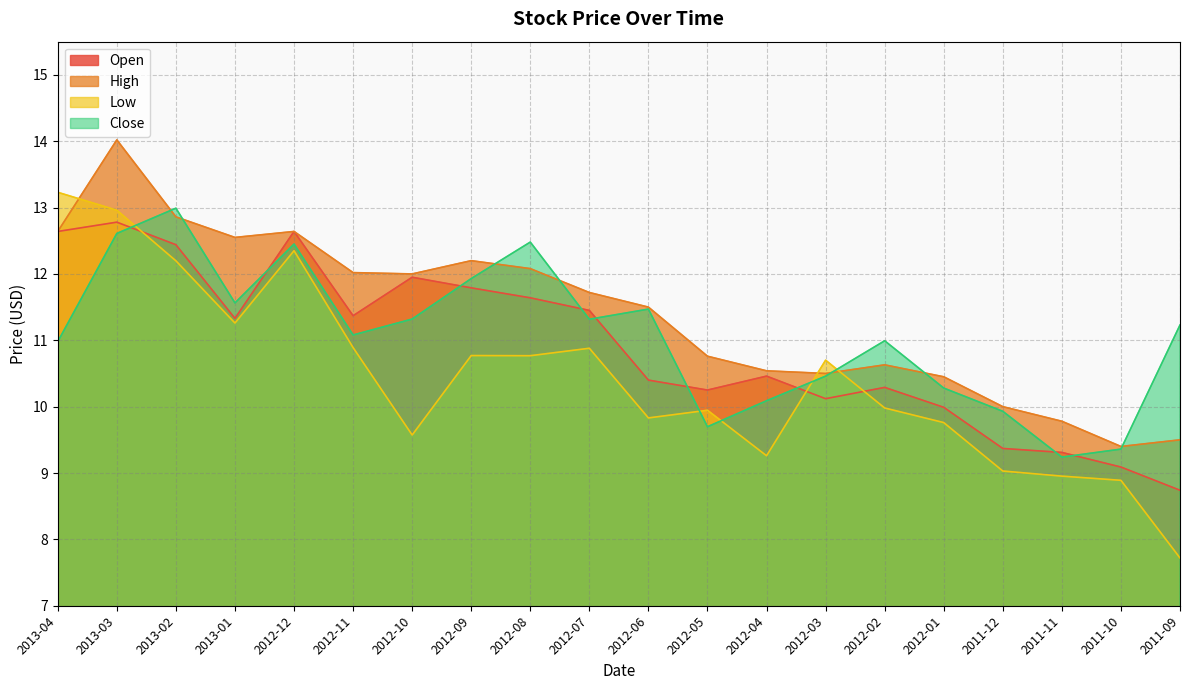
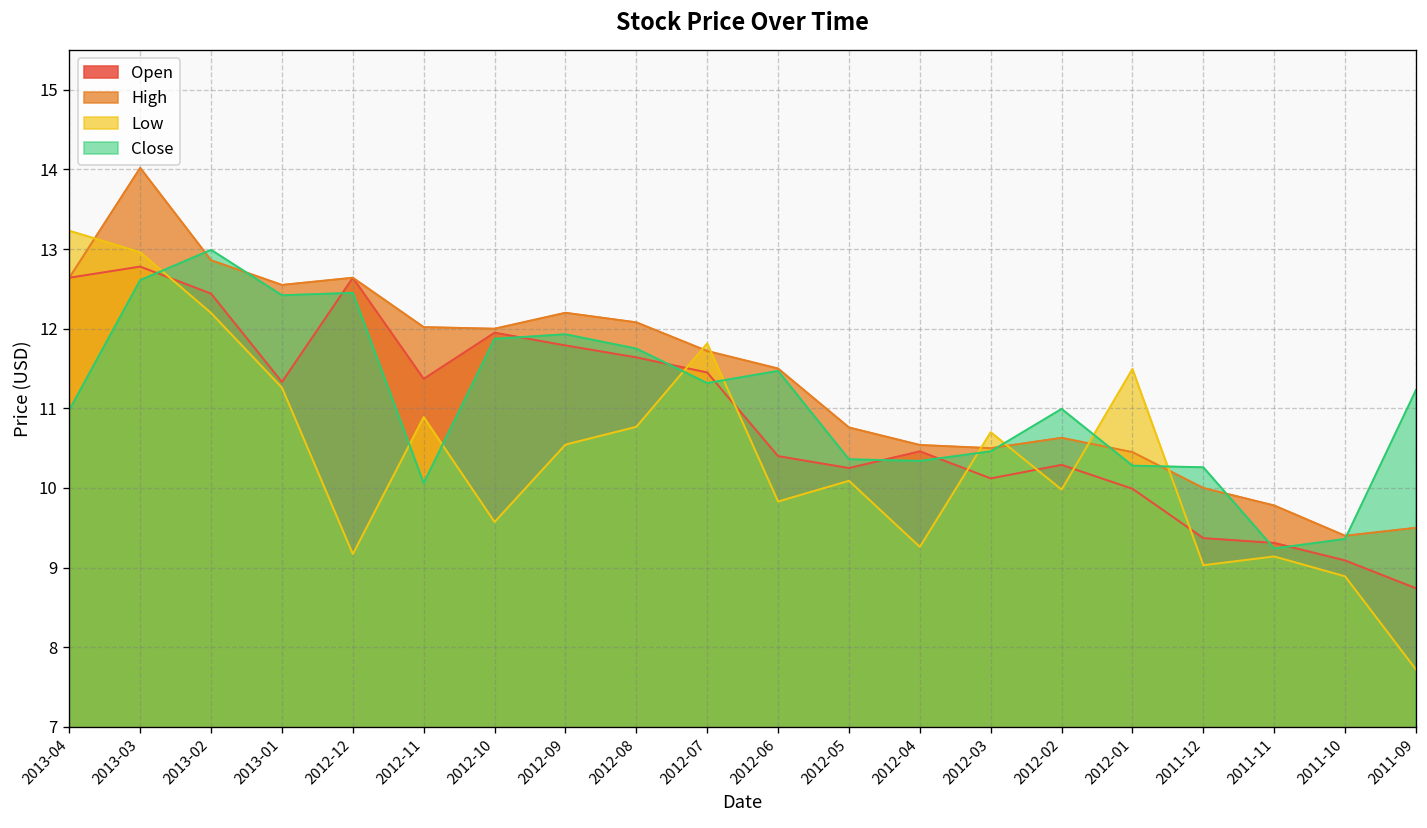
Close, 2013-01: 11.6 -> 12.4
Low, 2012-12: 12.4 -> 9.2
Close, 2012-11: 11.1 -> 10.1
Close, 2012-10: 11.3 -> 11.9
Low, 2012-09: 10.8 -> 10.5
Close, 2012-08: 12.5 -> 11.8
Low, 2012-07: 10.9 -> 11.8
Low, 2012-05: 9.9 -> 10.1
Close, 2012-05: 9.7 -> 10.4
Close, 2012-04: 10.1 -> 10.3
Low, 2012-01: 9.8 -> 11.5
Close, 2011-12: 9.9 -> 10.3
Low, 2011-11: 9.0 -> 9.1
